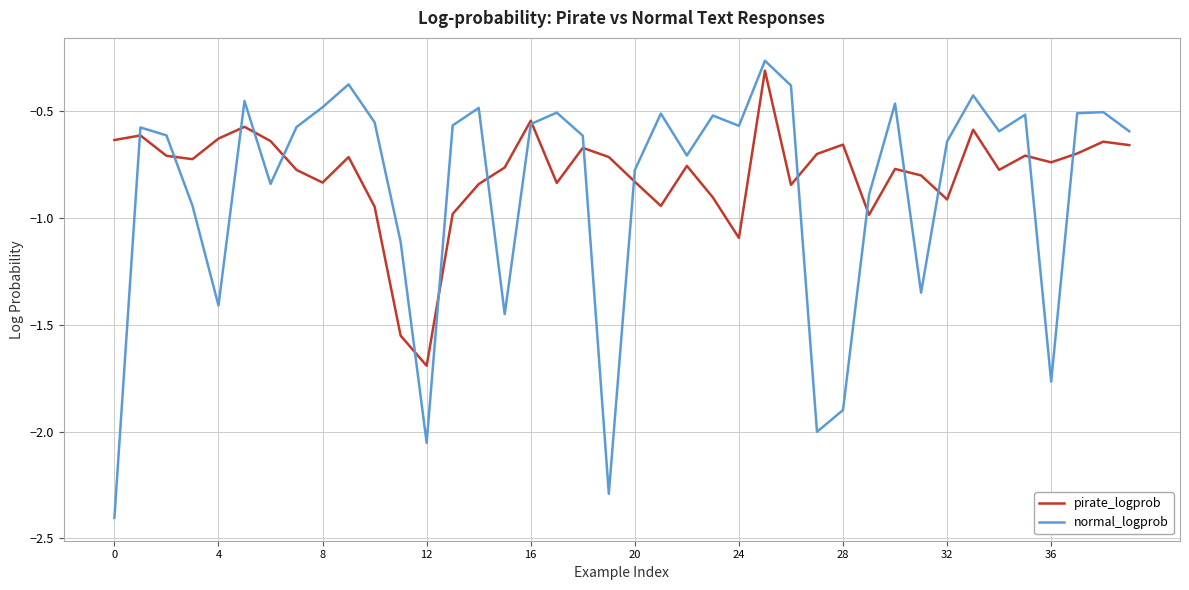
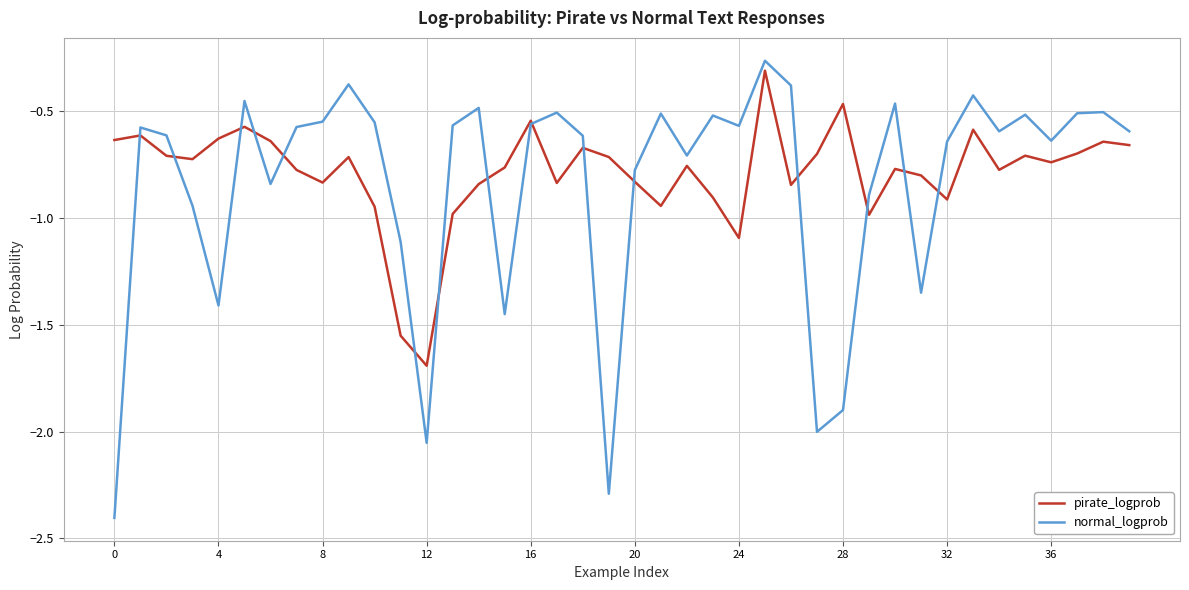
normal_logprob, 8: -0.48 -> -0.55
pirate_logprob, 28: -0.66 -> -0.47
normal_logprob, 36: -1.77 -> -0.64
